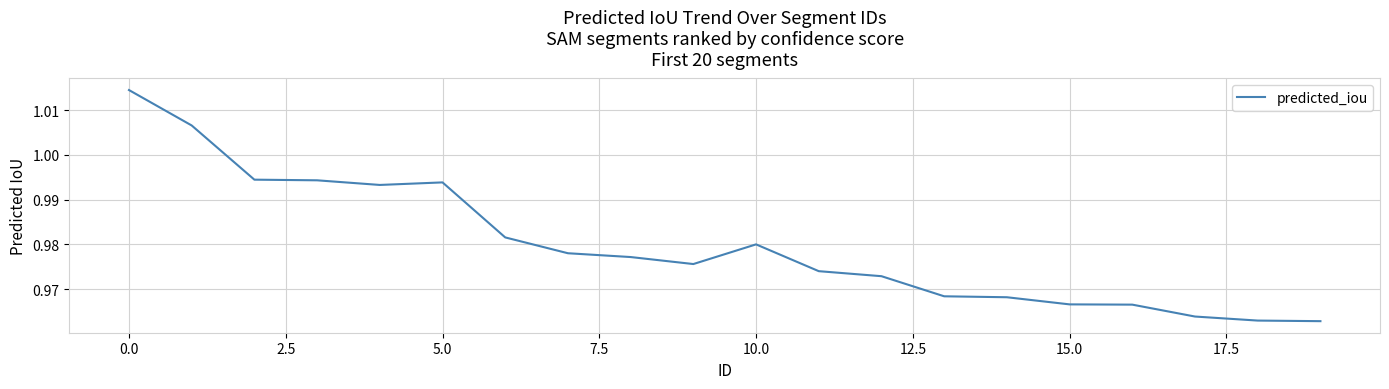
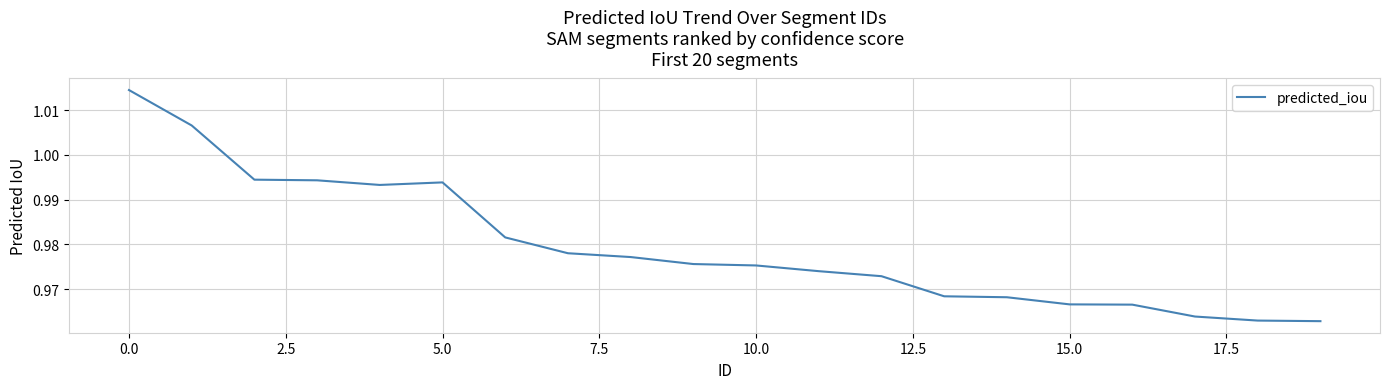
10.0: 0.980 -> 0.975
